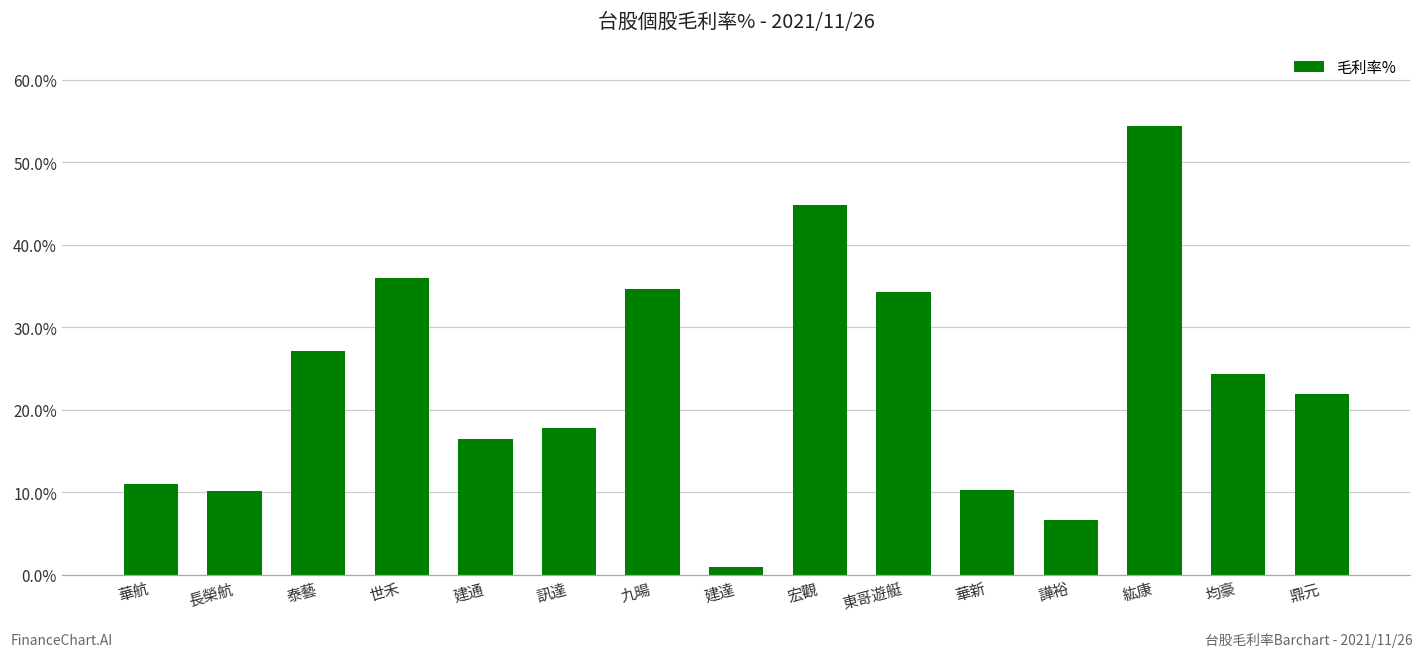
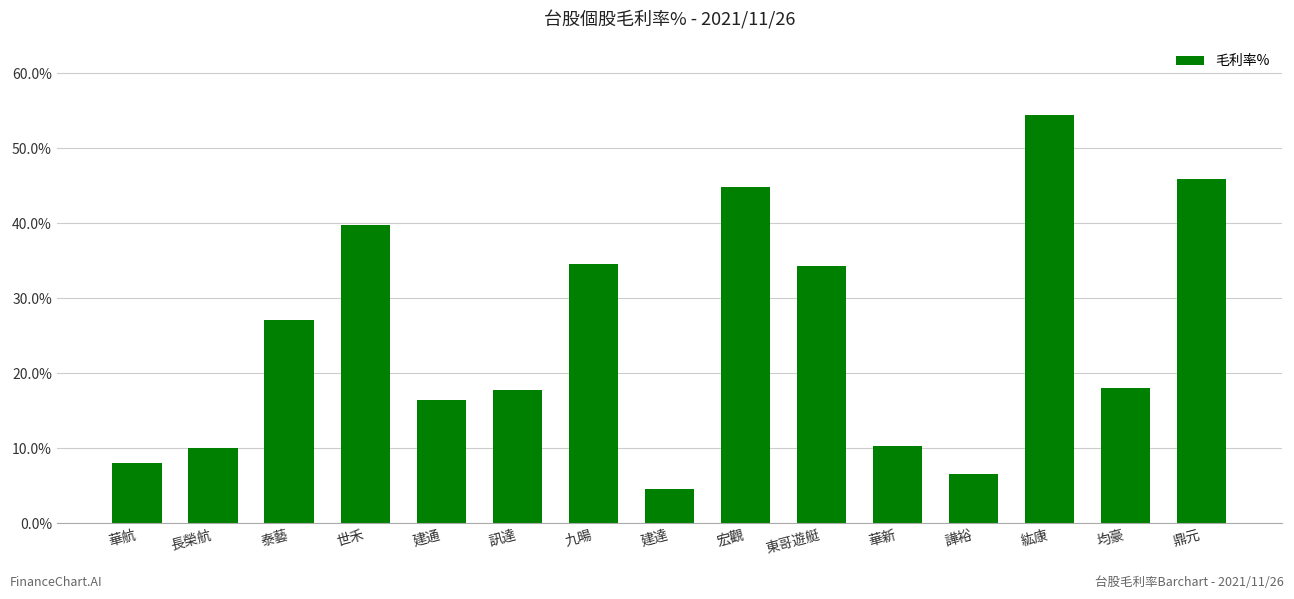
華航: 11% -> 8%
世禾: 36% -> 40%
建達: 1% -> 5%
均豪: 24% -> 18%
鼎元: 22% -> 46%
